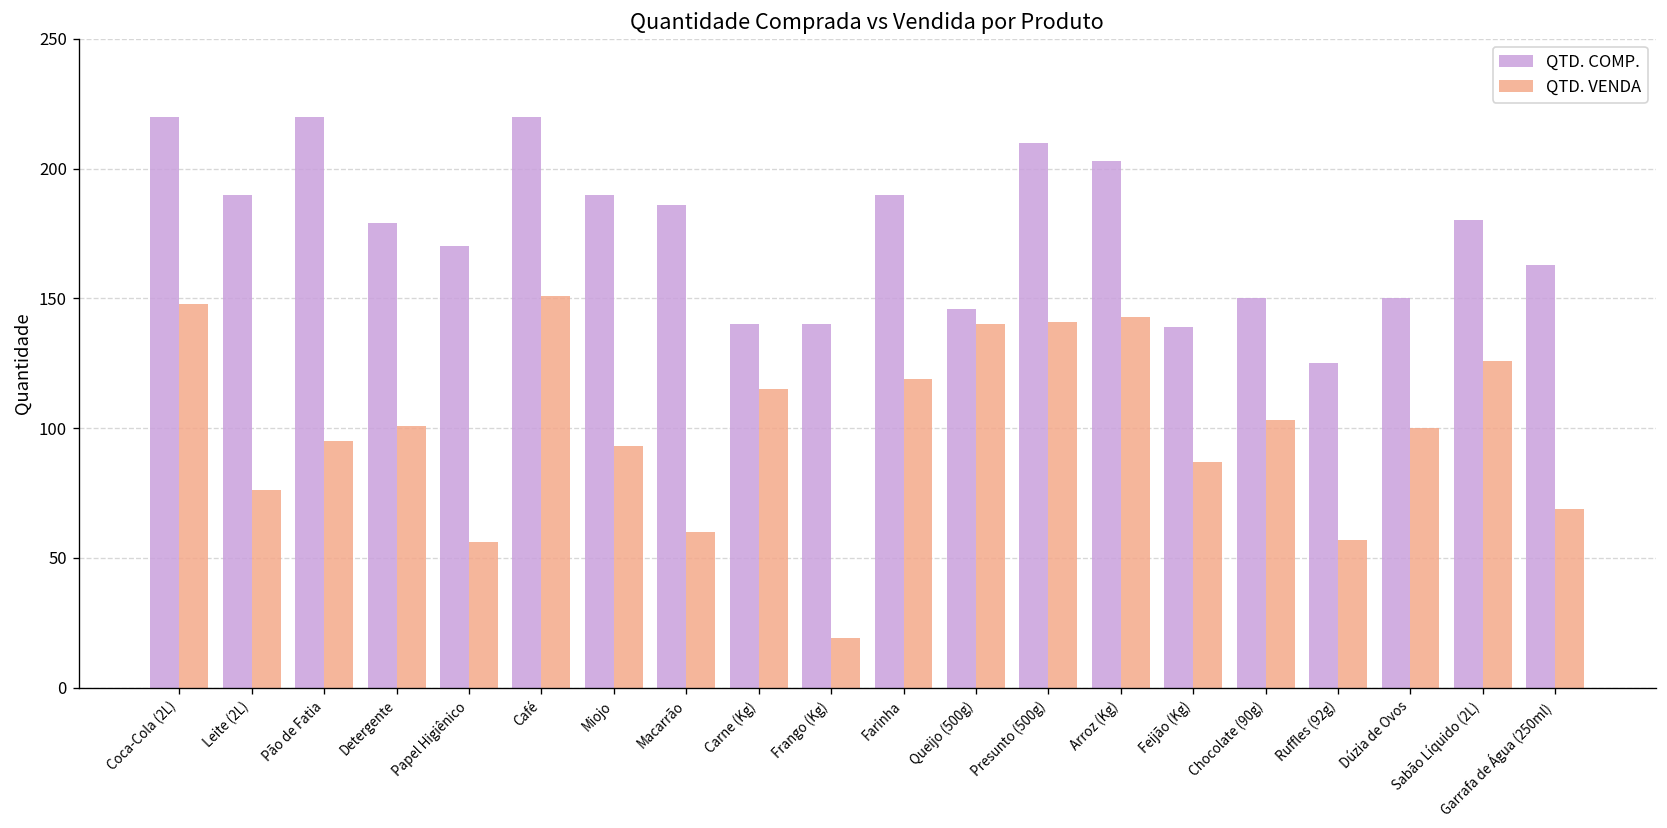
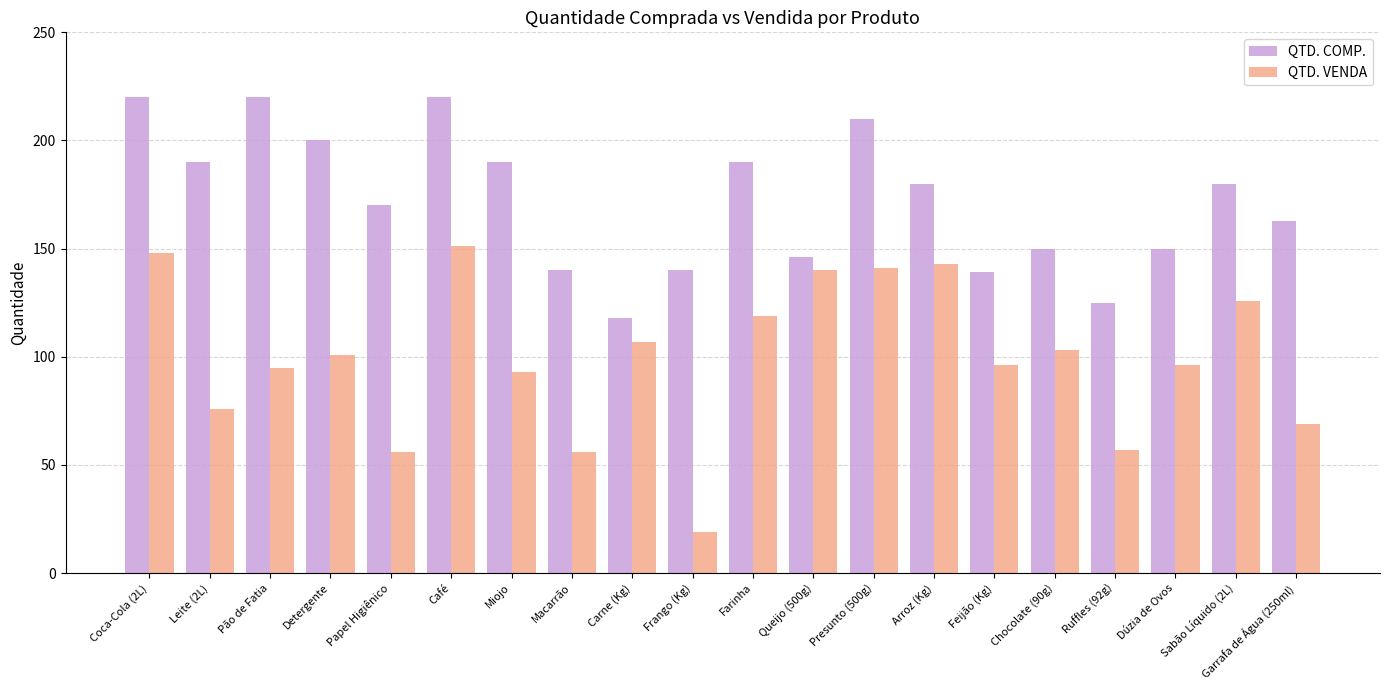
QTD. COMP., Detergente: 179 -> 200
QTD. COMP., Macarrão: 186 -> 140
QTD. VENDA, Macarrão: 60 -> 56
QTD. COMP., Carne (Kg): 140 -> 118
QTD. VENDA, Carne (Kg): 115 -> 107
QTD. COMP., Arroz (Kg): 203 -> 180
QTD. VENDA, Feijão (Kg): 87 -> 96
QTD. VENDA, Dúzia de Ovos: 100 -> 96
